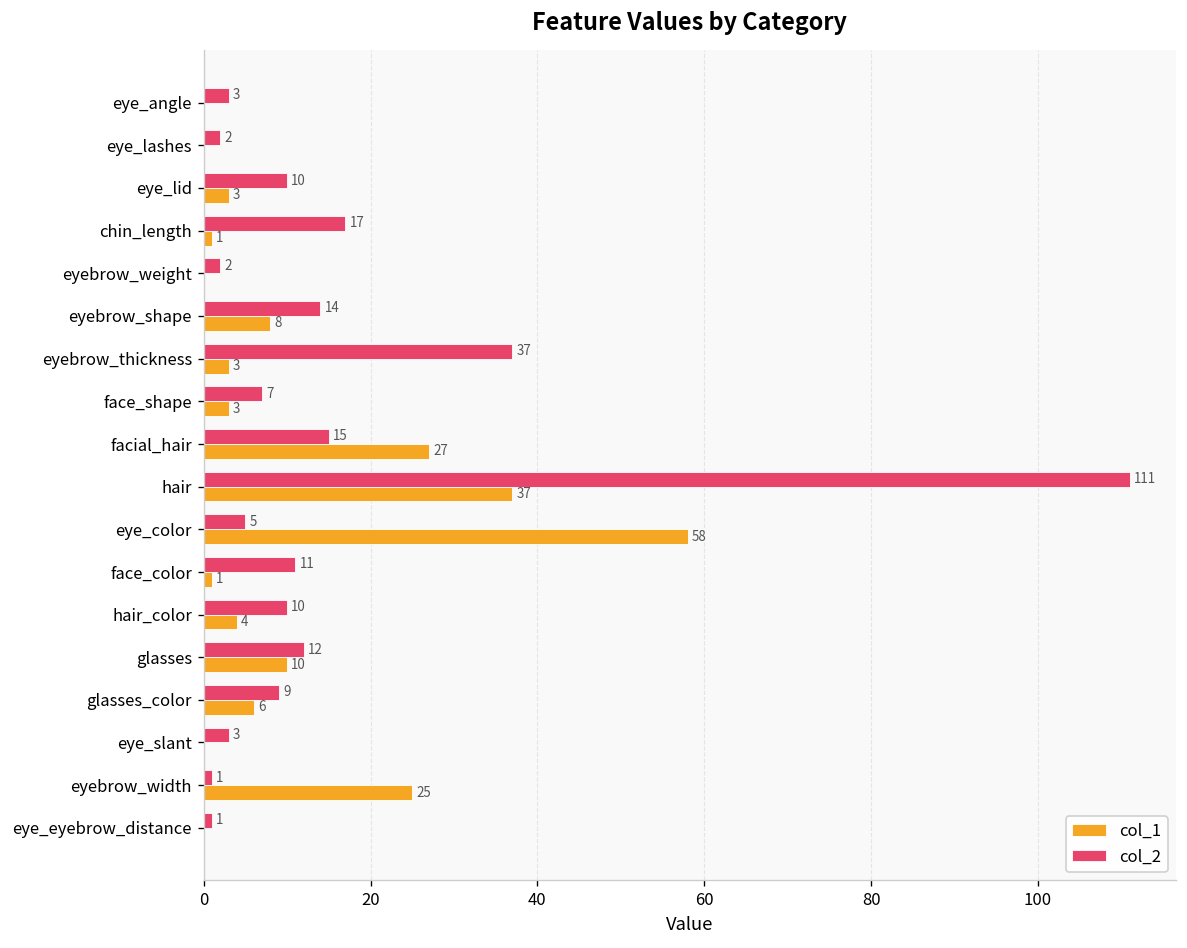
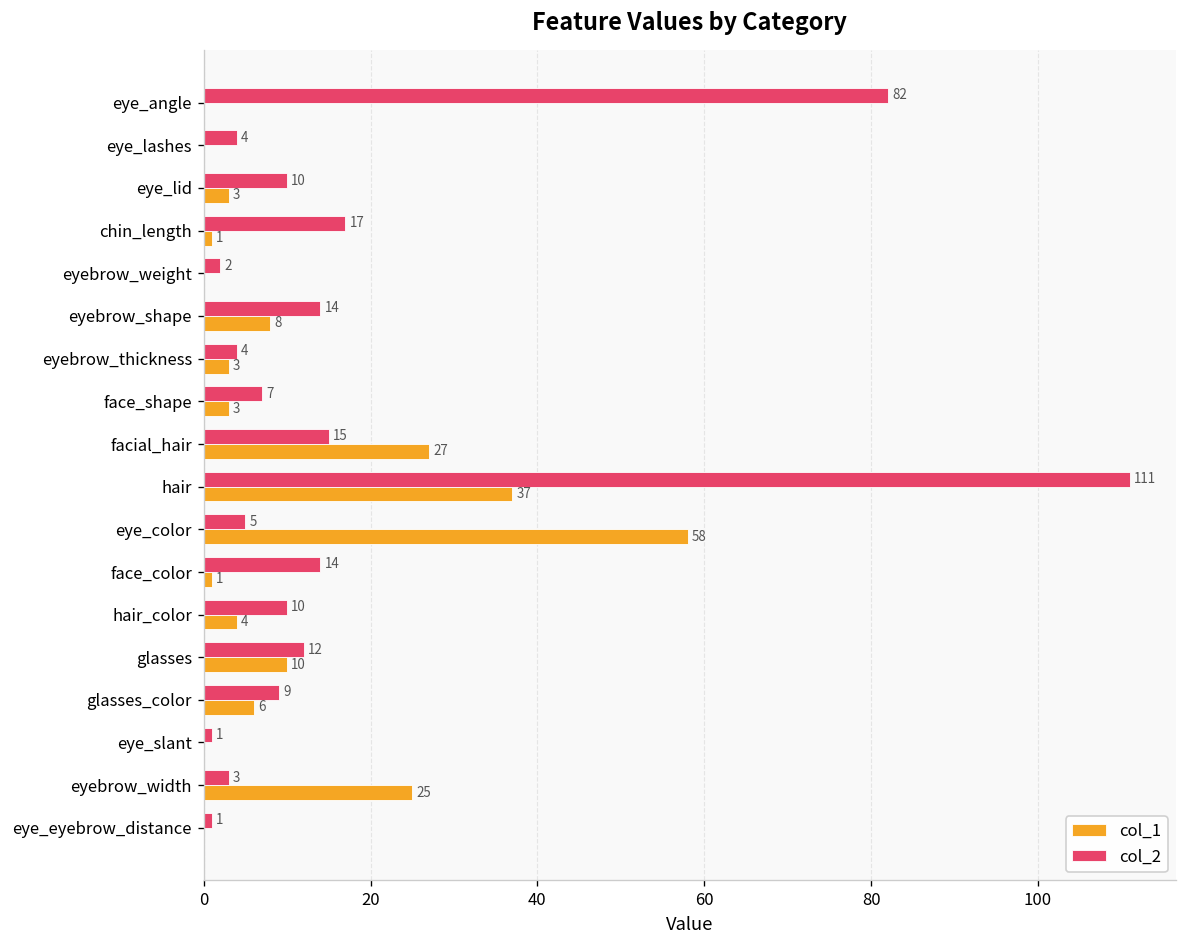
col_2, eye_angle: 3 -> 82
col_2, eye_lashes: 2 -> 4
col_2, eyebrow_thickness: 37 -> 4
col_2, face_color: 11 -> 14
col_2, eye_slant: 3 -> 1
col_2, eyebrow_width: 1 -> 3
